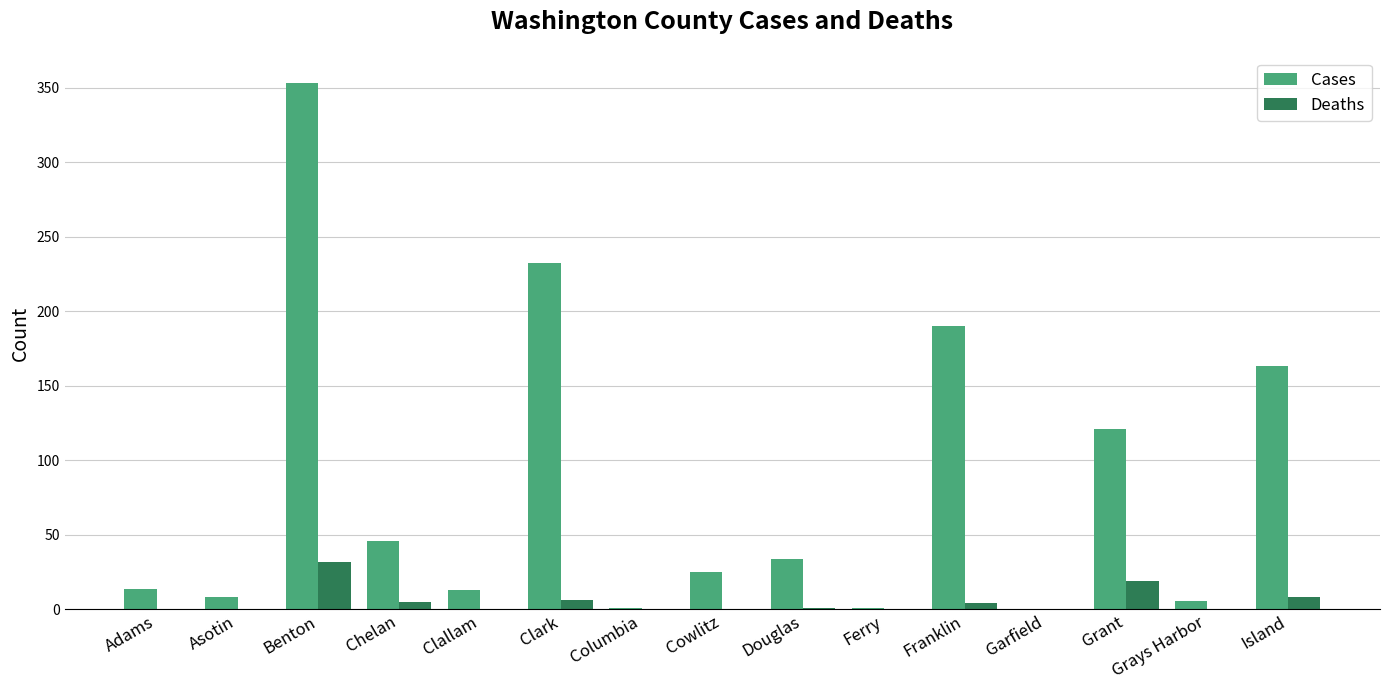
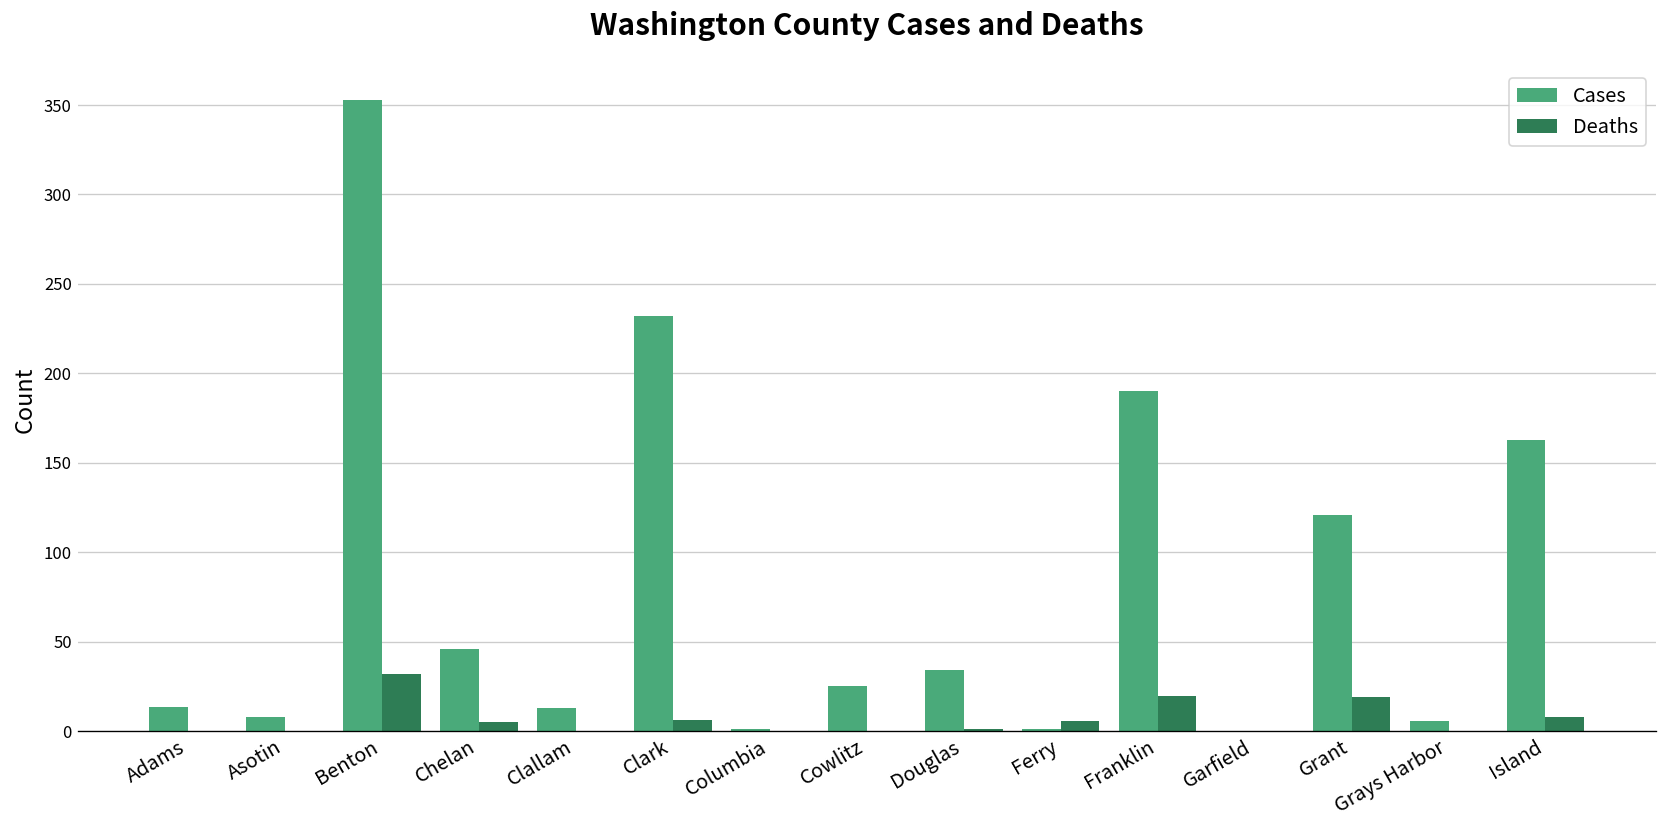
Deaths, Ferry: 0 -> 6
Deaths, Franklin: 4 -> 20
